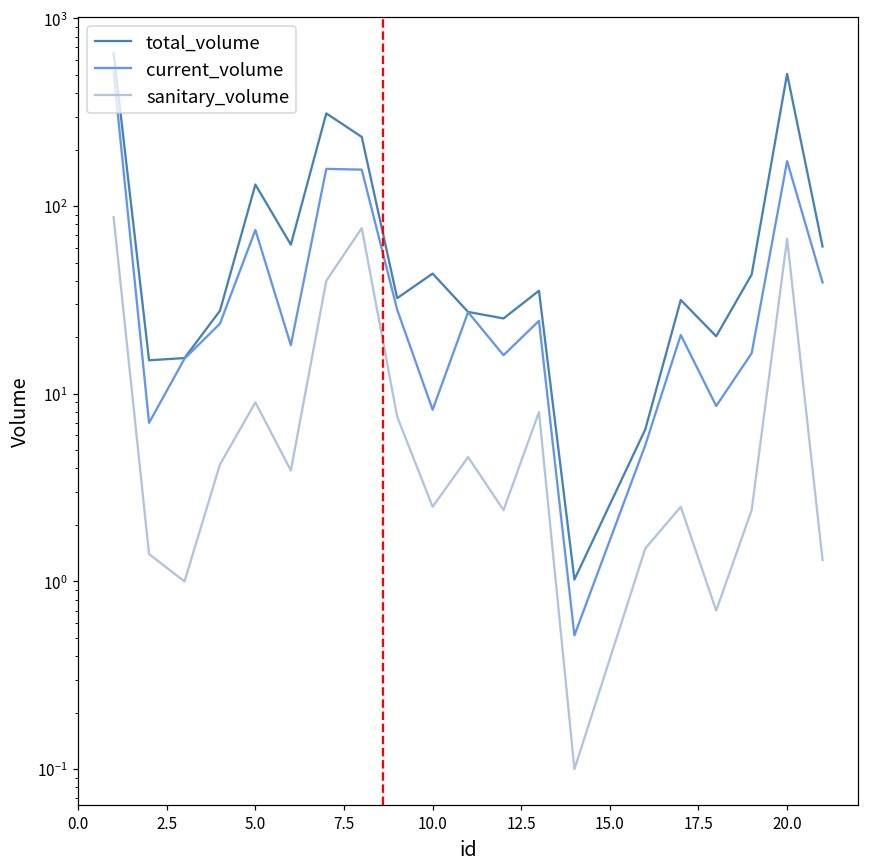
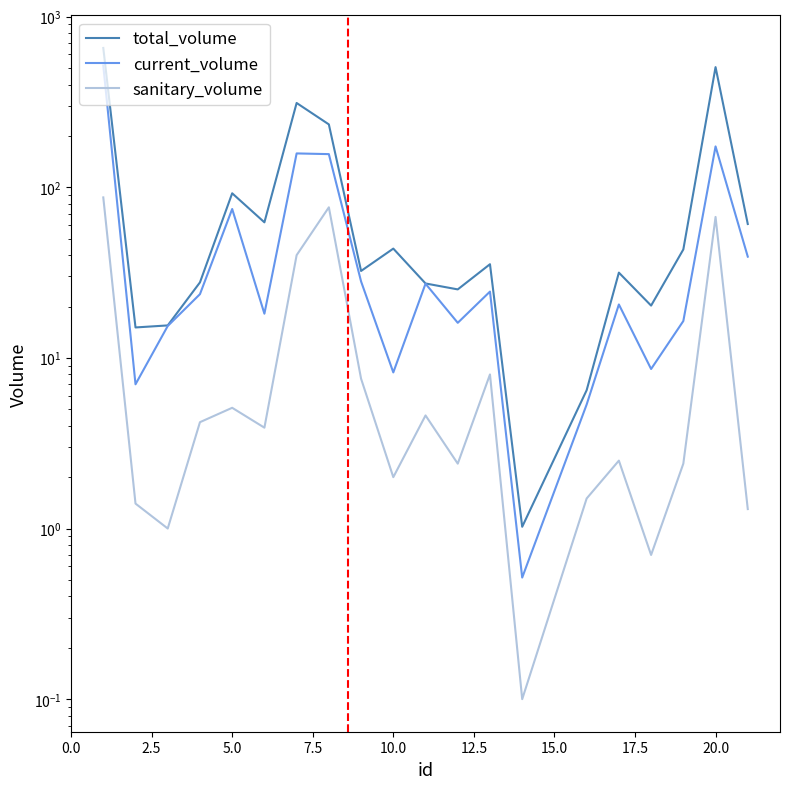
total_volume, 5.0: 130 -> 90
sanitary_volume, 5.0: 9 -> 5.1
sanitary_volume, 10.0: 2.5 -> 2.0
